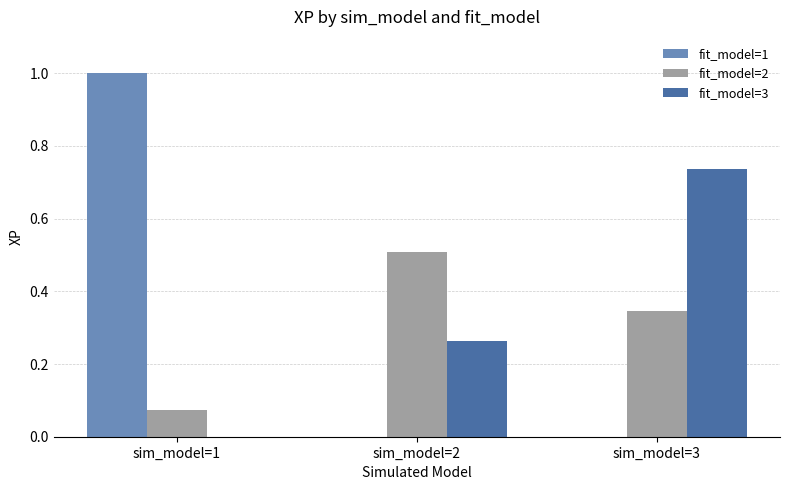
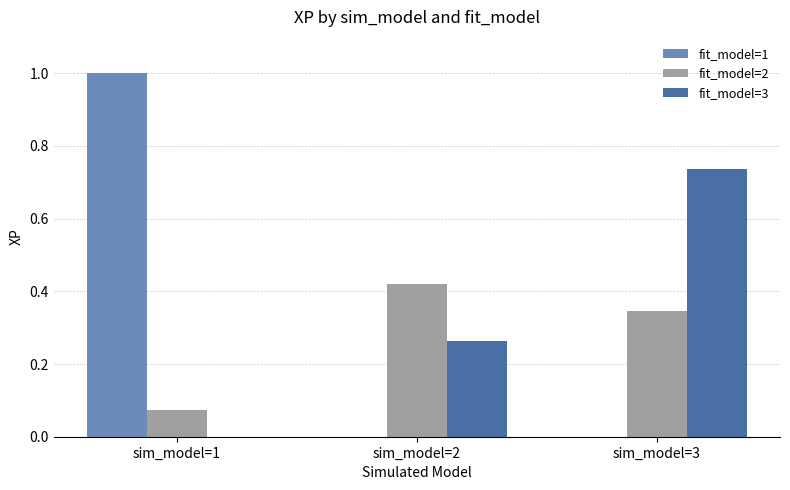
fit_model=2, sim_model=2: 0.51 -> 0.42
